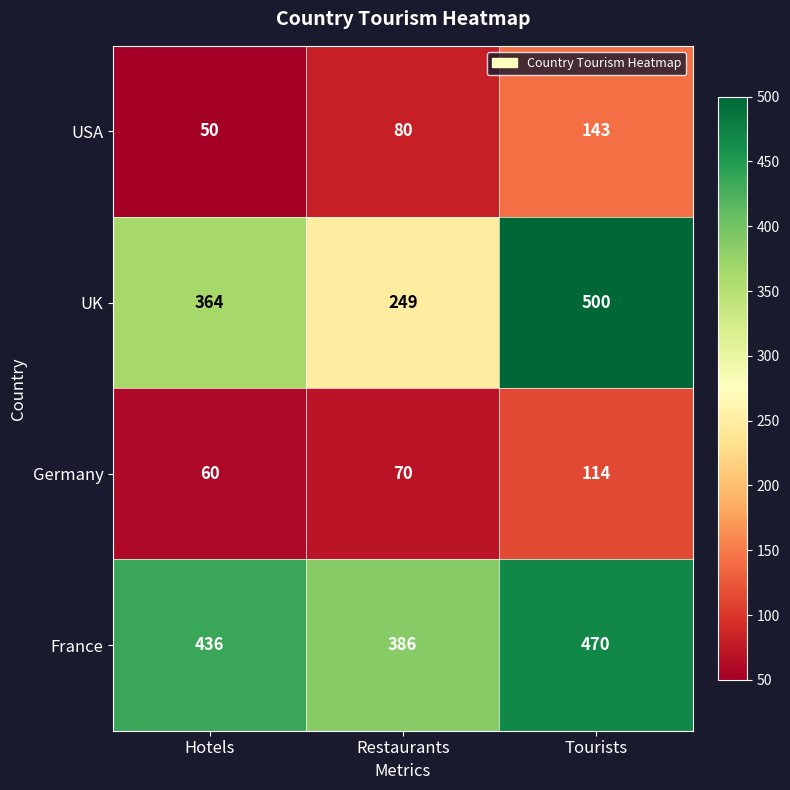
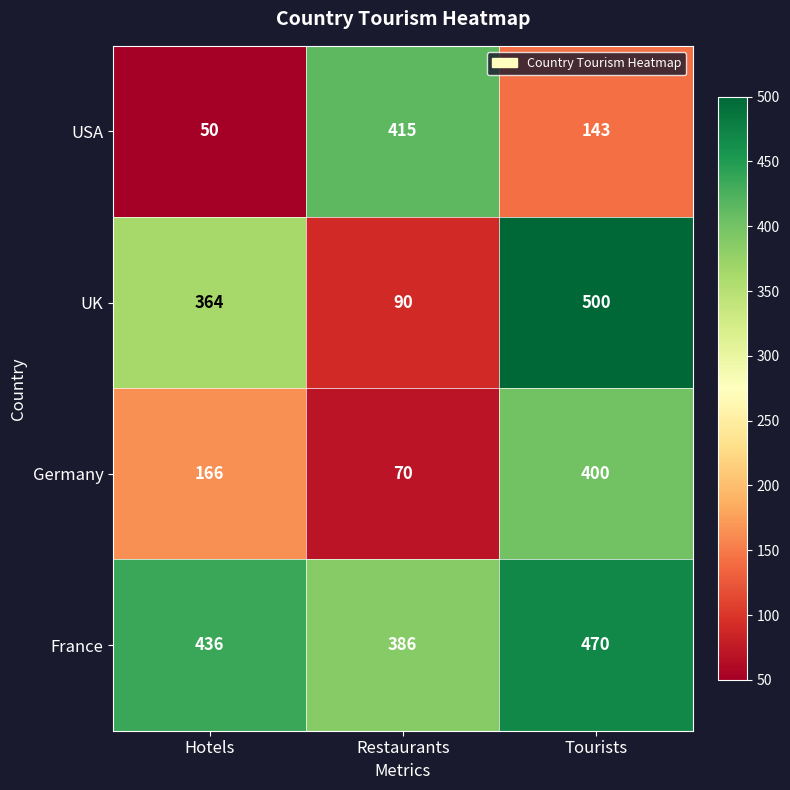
USA, Restaurants: 80 -> 415
UK, Restaurants: 249 -> 90
Germany, Hotels: 60 -> 166
Germany, Tourists: 114 -> 400
